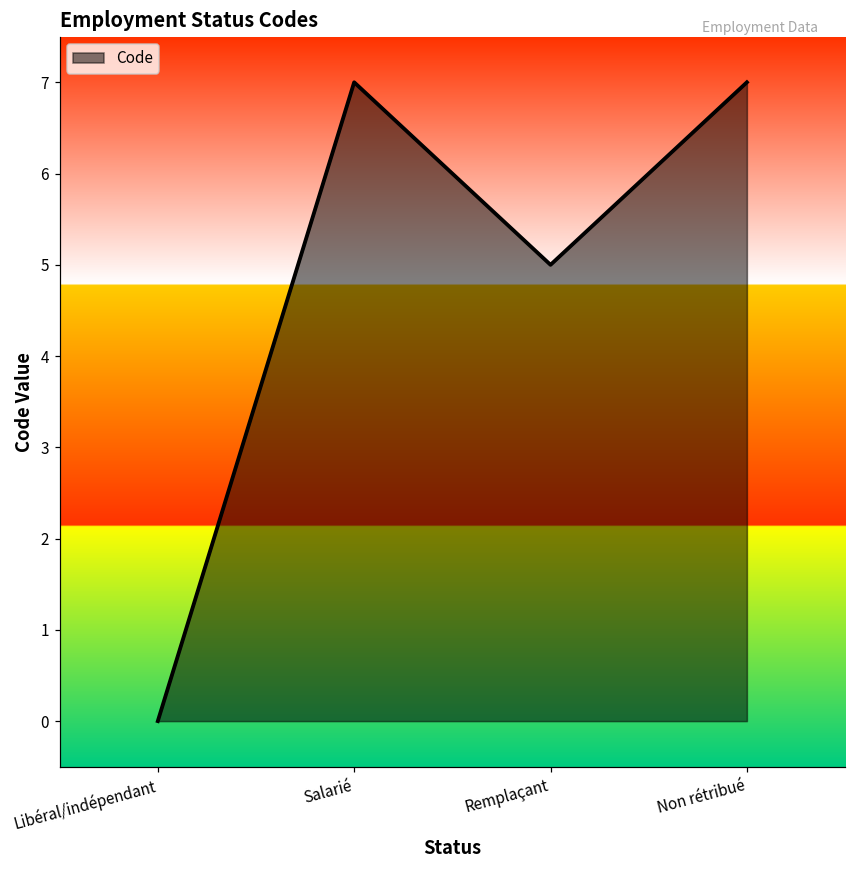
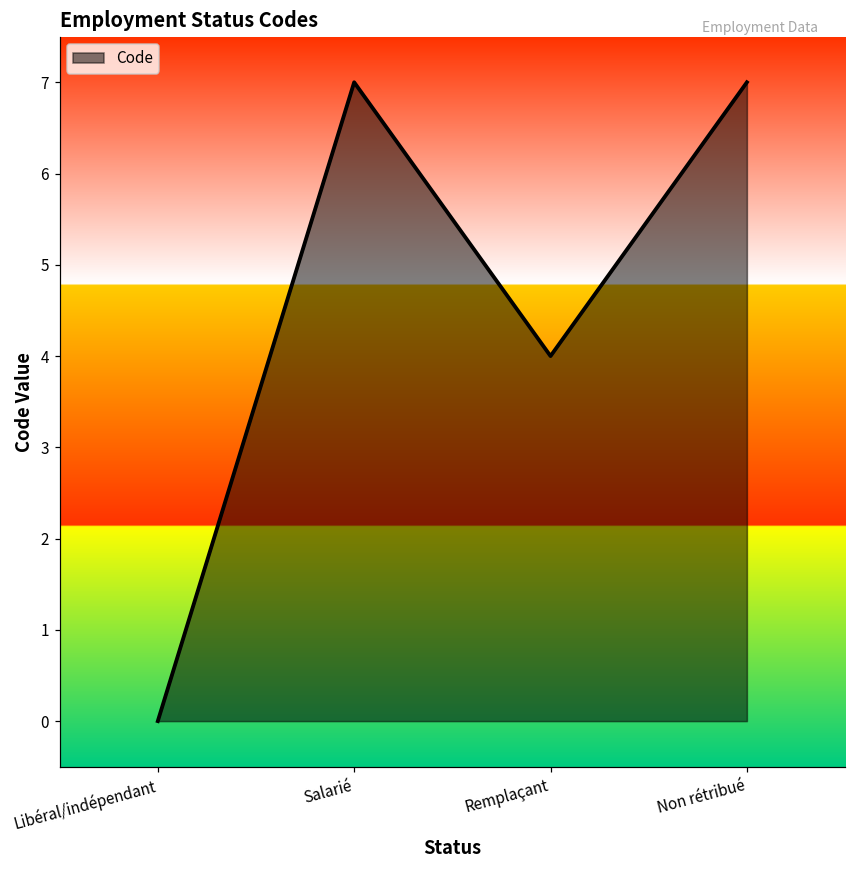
Remplaçant: 5 -> 4
